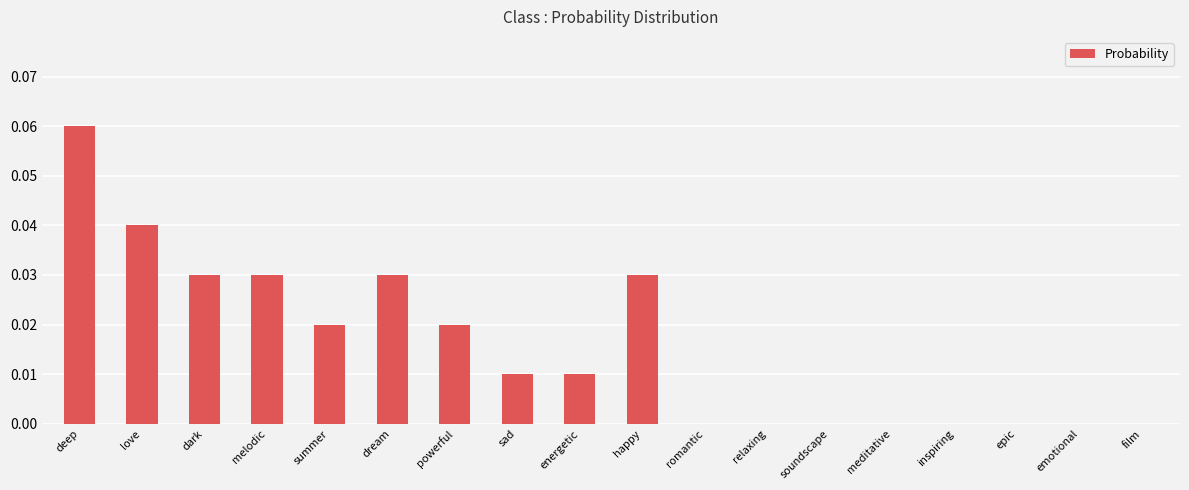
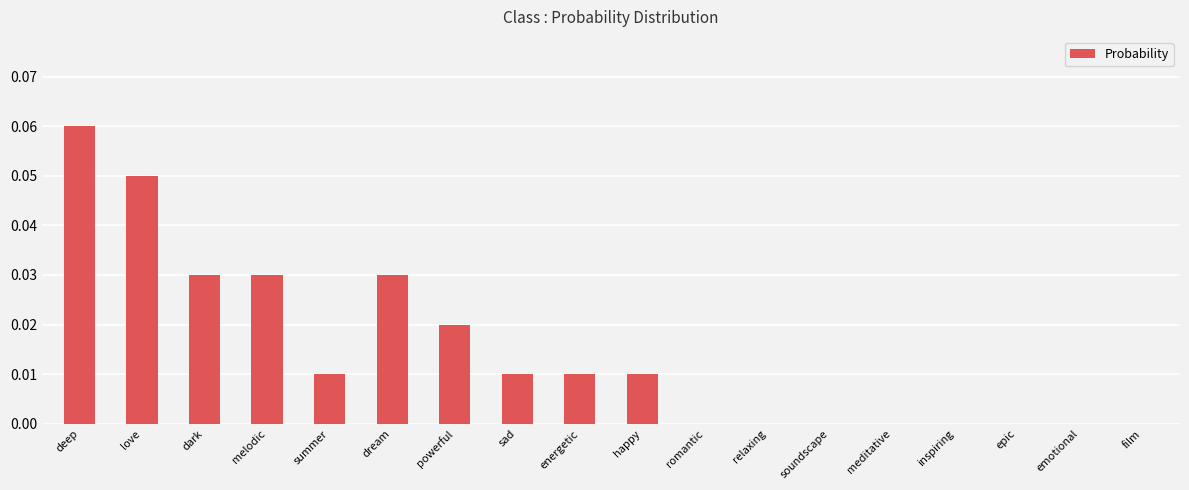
love: 0.04 -> 0.05
summer: 0.02 -> 0.01
happy: 0.03 -> 0.01
